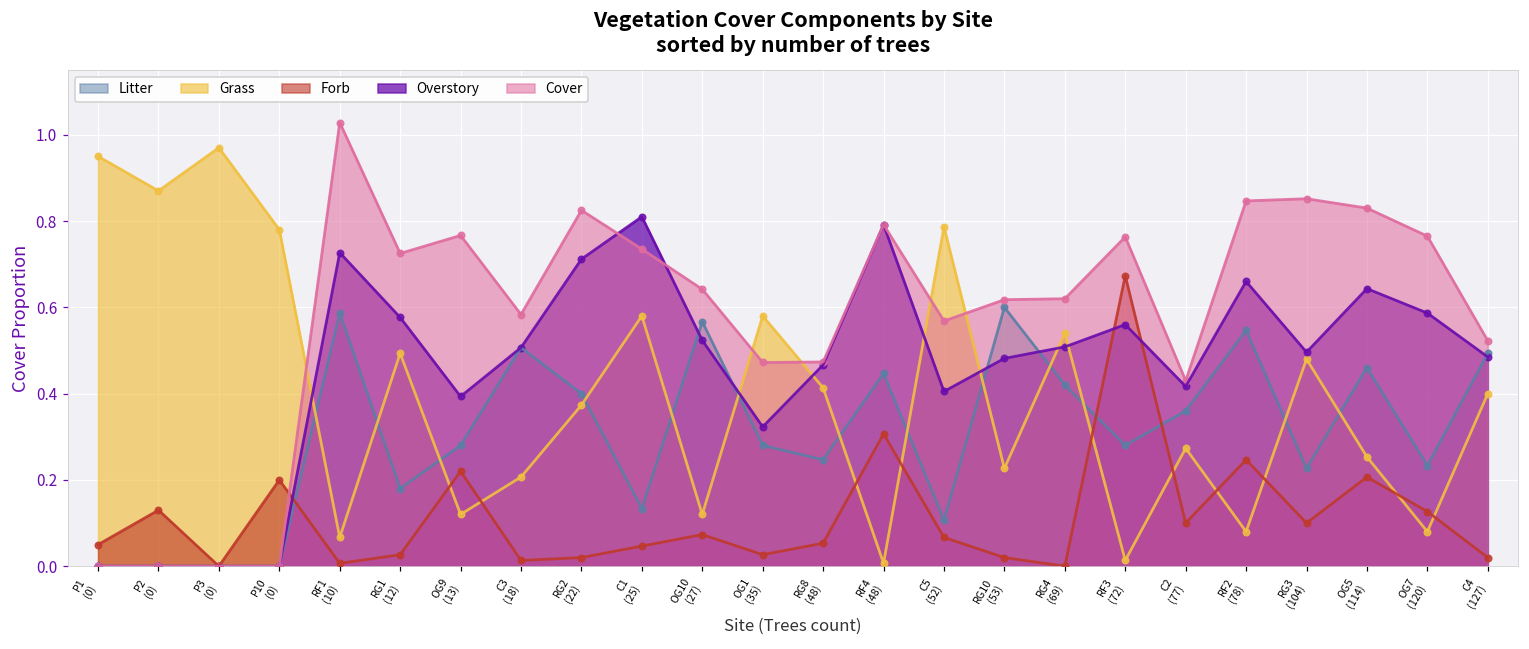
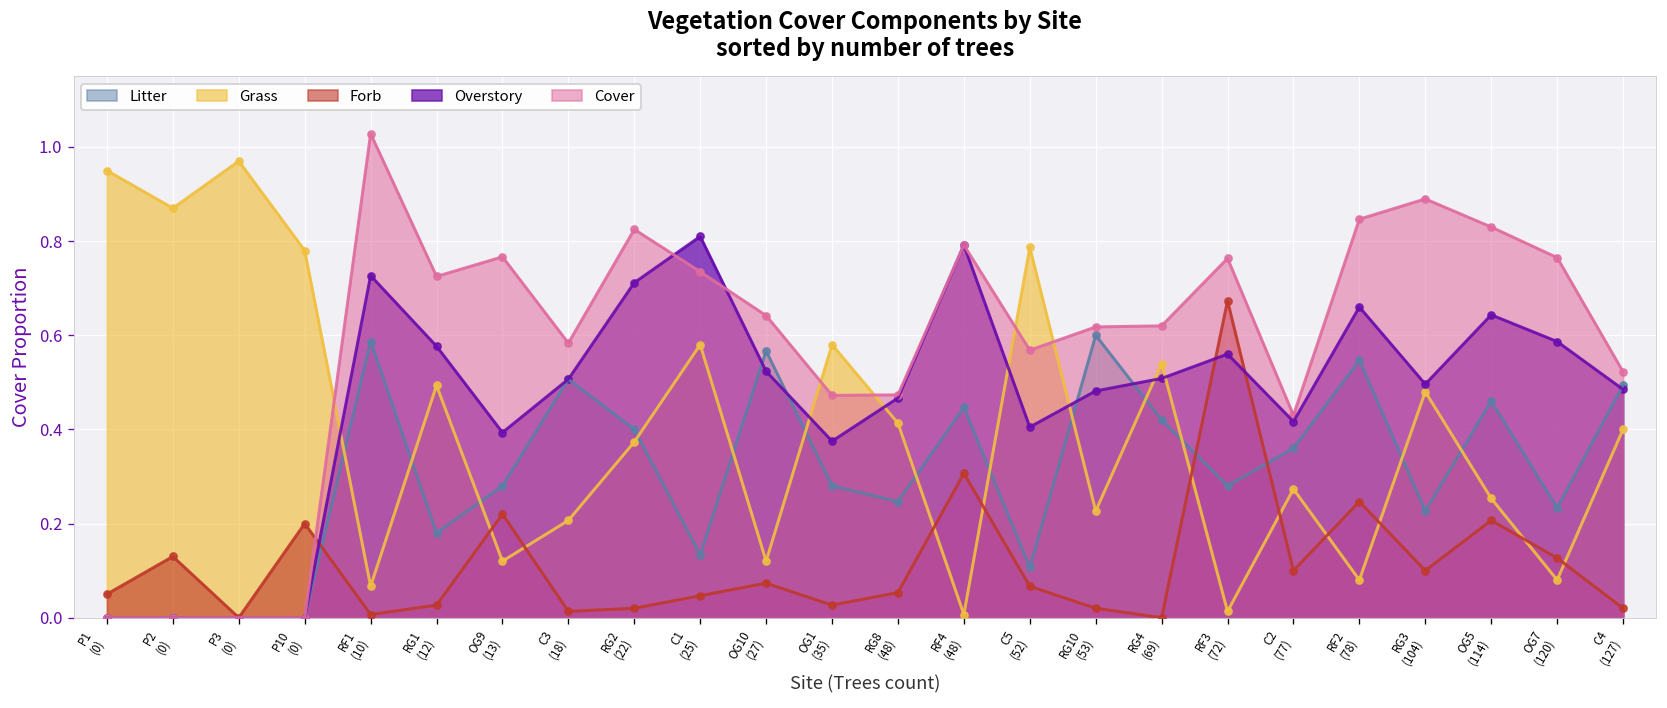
Overstory, OG1 (35): 0.32 -> 0.38
Cover, RG3 (104): 0.85 -> 0.89
